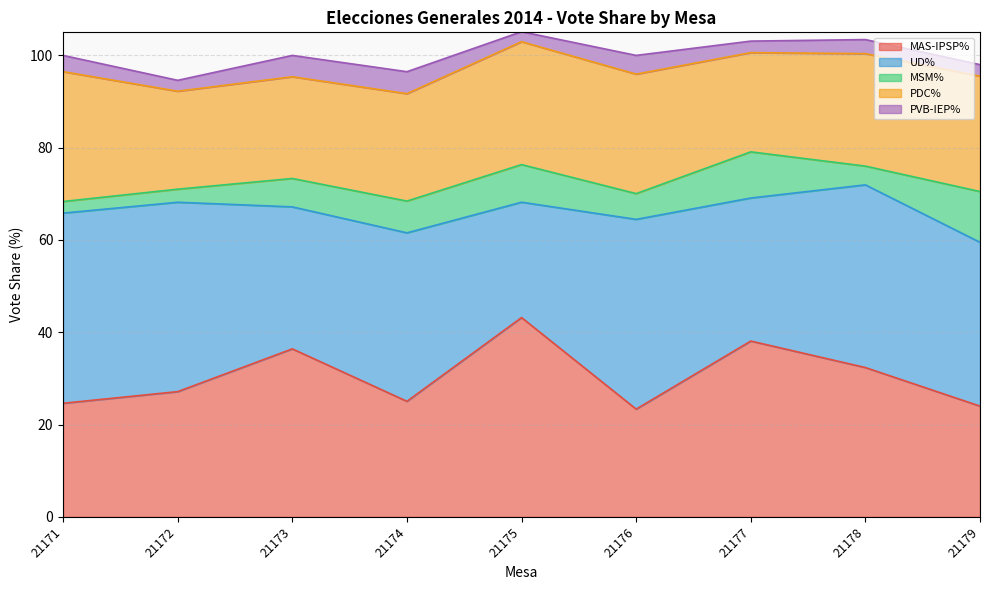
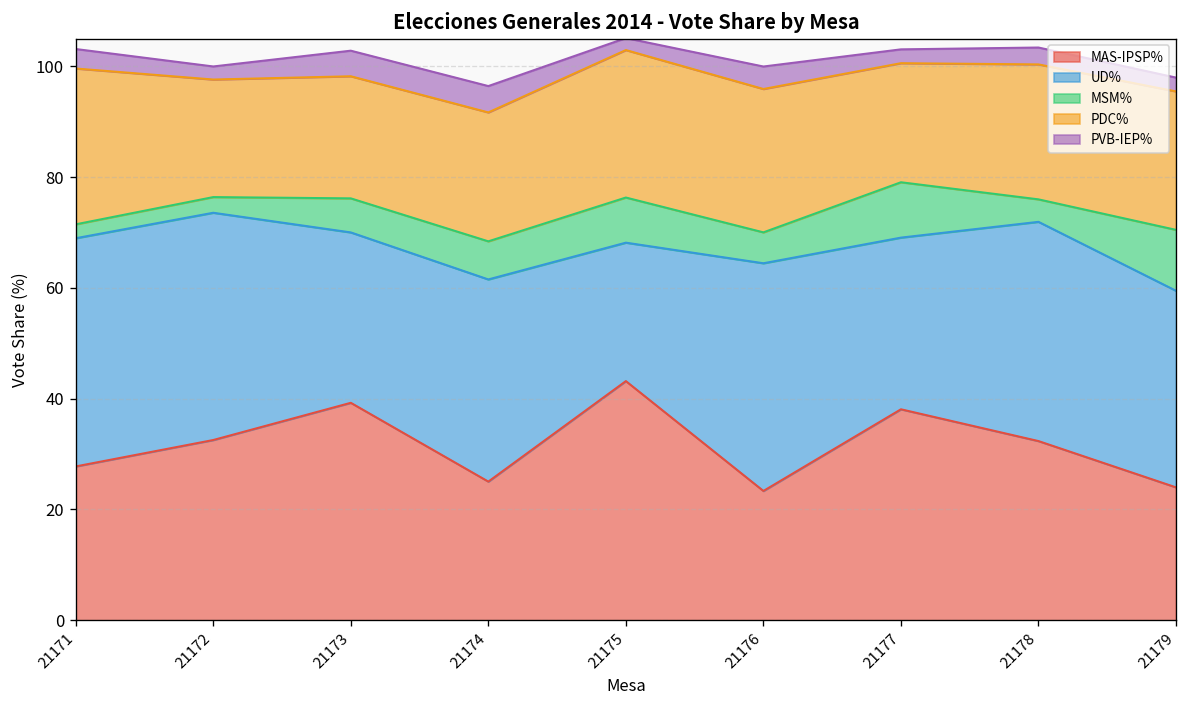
MAS-IPSP%, 21171: 25 -> 28
MAS-IPSP%, 21172: 27 -> 33
MAS-IPSP%, 21173: 36 -> 39
